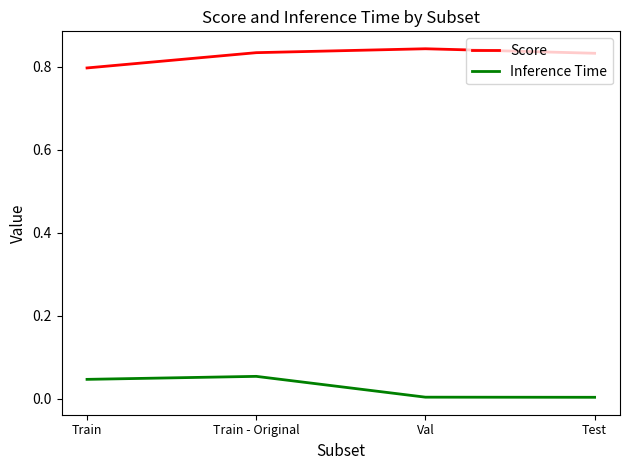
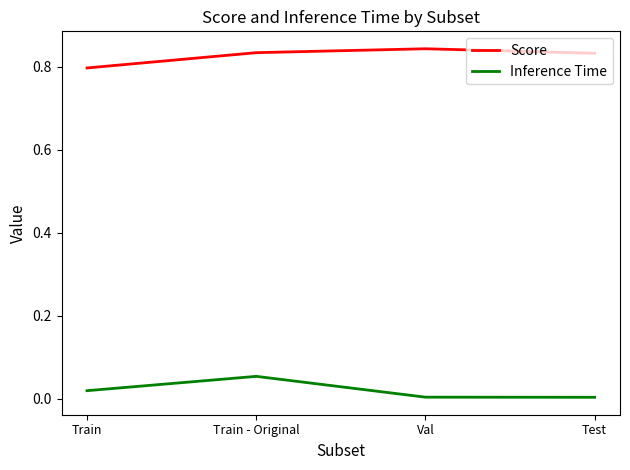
Inference Time, Train: 0.05 -> 0.02
